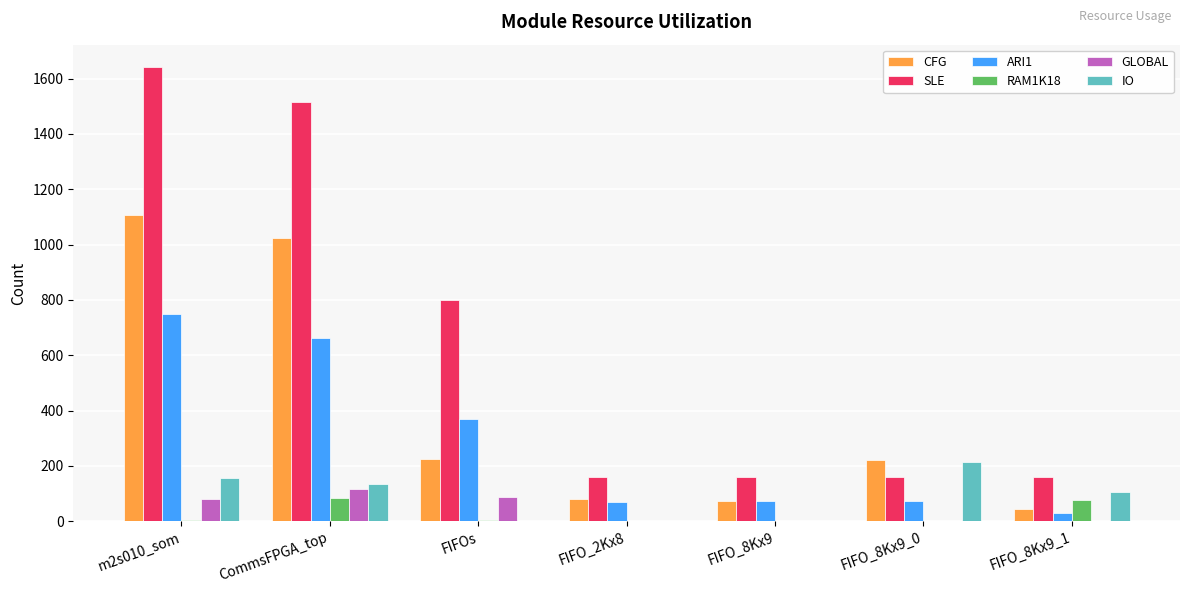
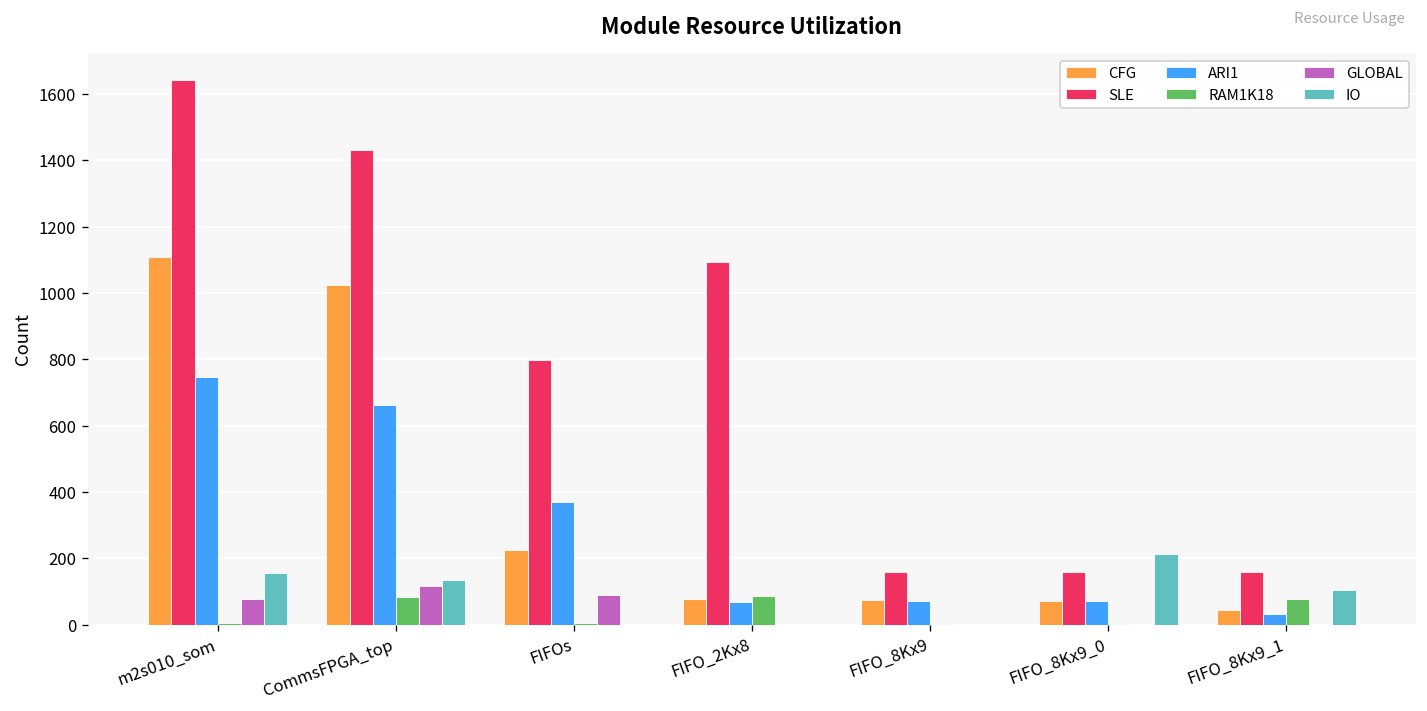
SLE, CommsFPGA_top: 1510 -> 1430
SLE, FIFO_2Kx8: 160 -> 1090
RAM1K18, FIFO_2Kx8: 0 -> 90
CFG, FIFO_8Kx9_0: 220 -> 70
